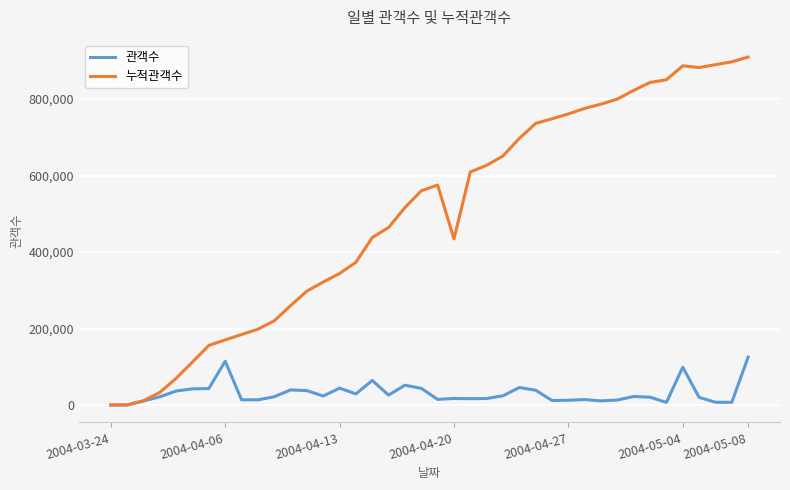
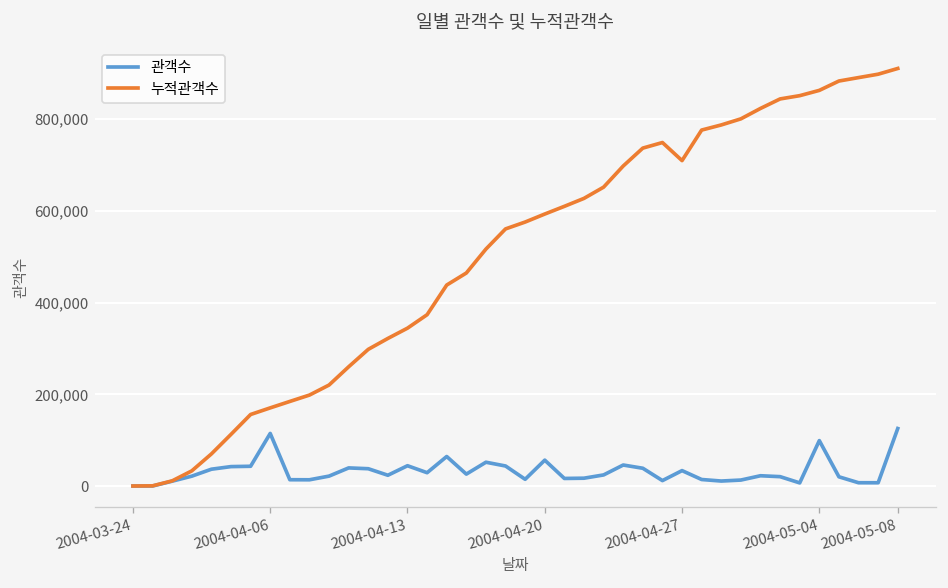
관객수, 2004-04-20: 20,000 -> 60,000
누적관객수, 2004-04-20: 430,000 -> 590,000
관객수, 2004-04-27: 10,000 -> 30,000
누적관객수, 2004-04-27: 760,000 -> 710,000
누적관객수, 2004-05-04: 890,000 -> 860,000
